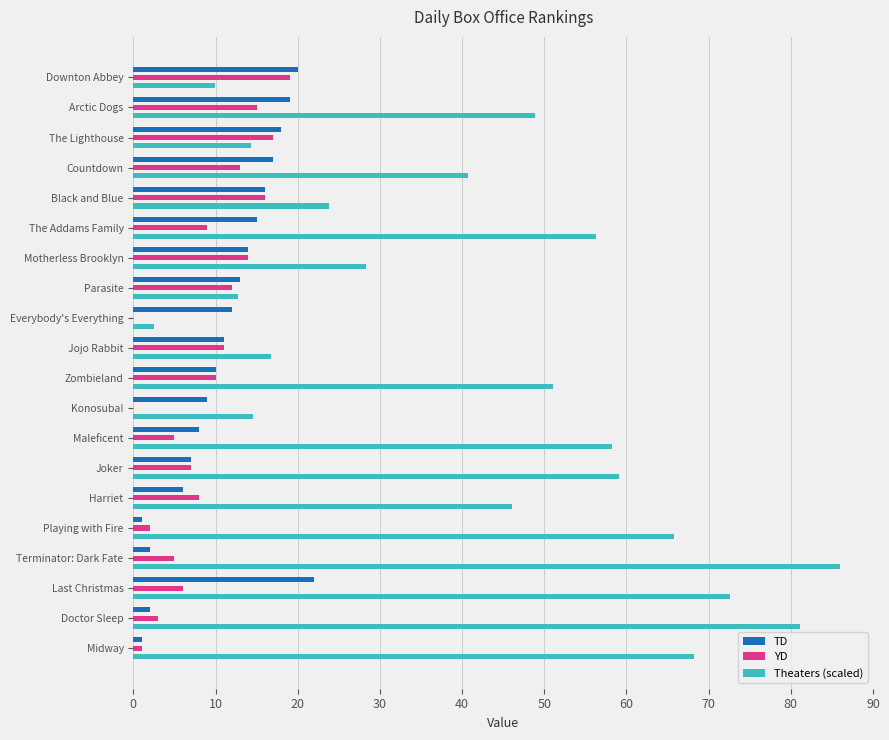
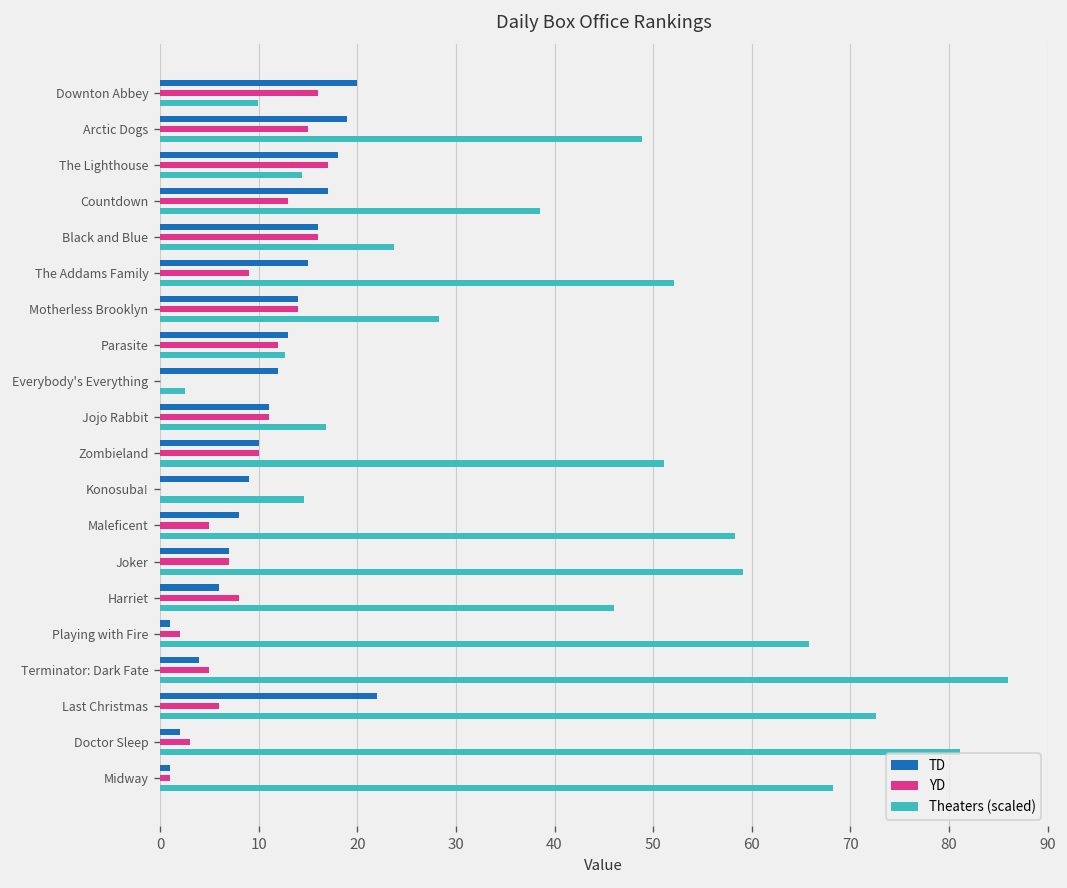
YD, Downton Abbey: 19 -> 16
Theaters (scaled), Countdown: 41 -> 38
Theaters (scaled), The Addams Family: 56 -> 52
TD, Terminator: Dark Fate: 2 -> 4
